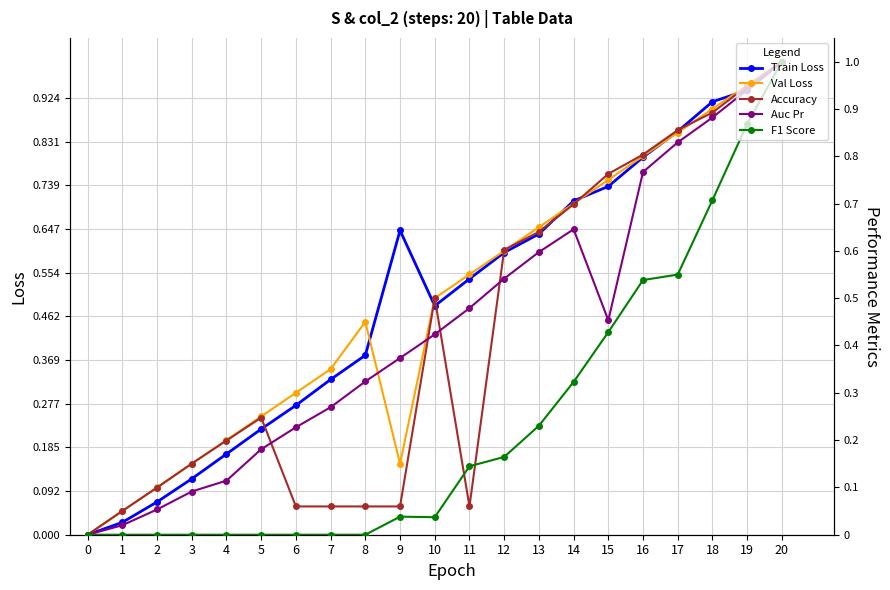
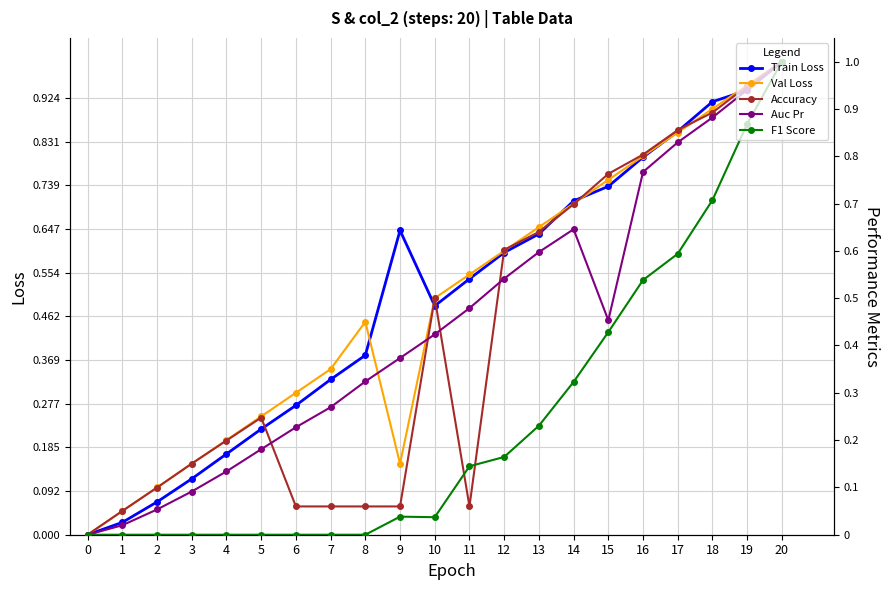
Auc Pr, 4: 0.11 -> 0.13
F1 Score, 17: 0.55 -> 0.59
